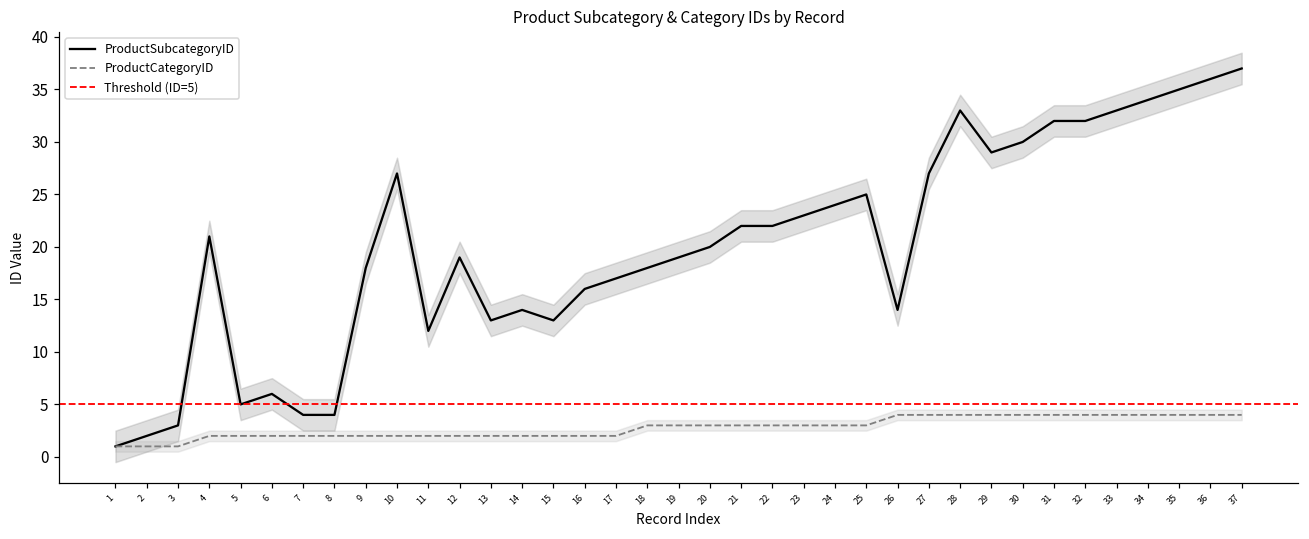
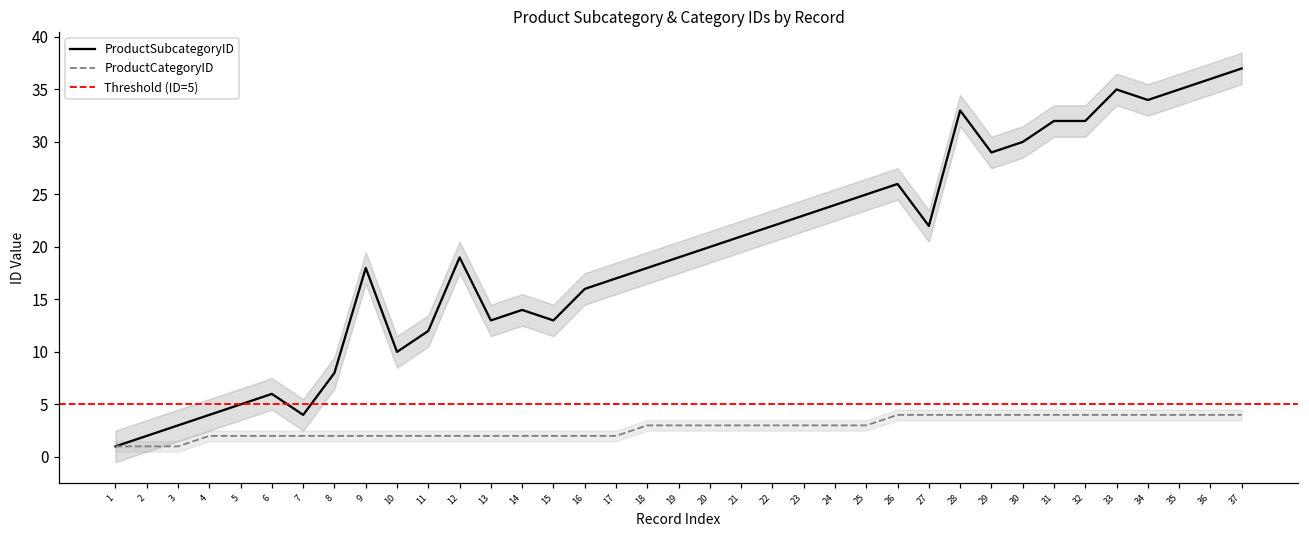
ProductSubcategoryID, 4: 21 -> 4
ProductSubcategoryID, 8: 4 -> 8
ProductSubcategoryID, 10: 27 -> 10
ProductSubcategoryID, 21: 22 -> 21
ProductSubcategoryID, 26: 14 -> 26
ProductSubcategoryID, 27: 27 -> 22
ProductSubcategoryID, 33: 33 -> 35
